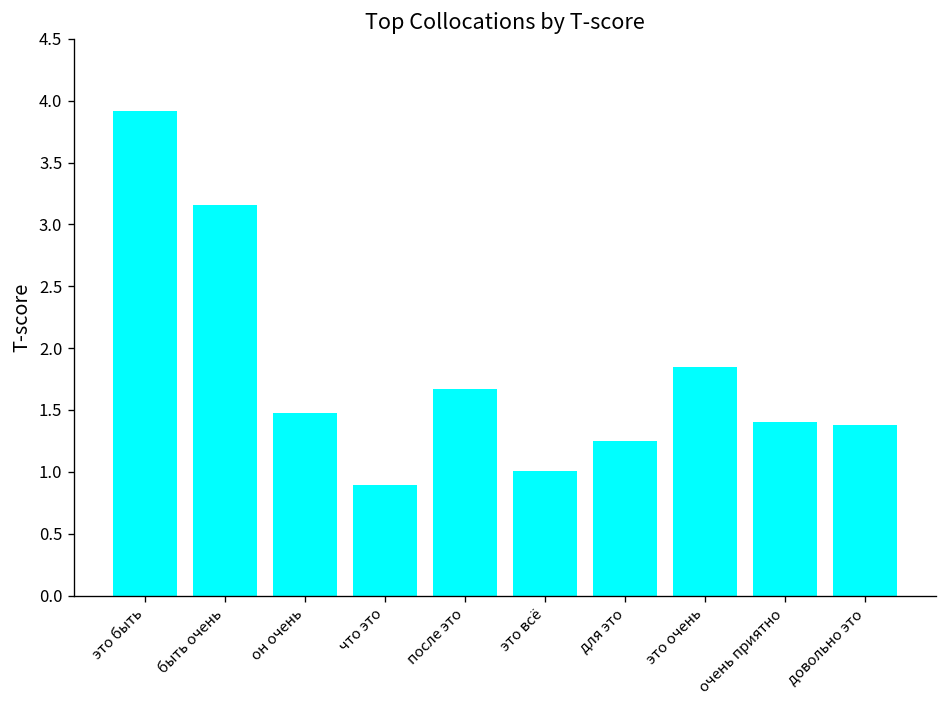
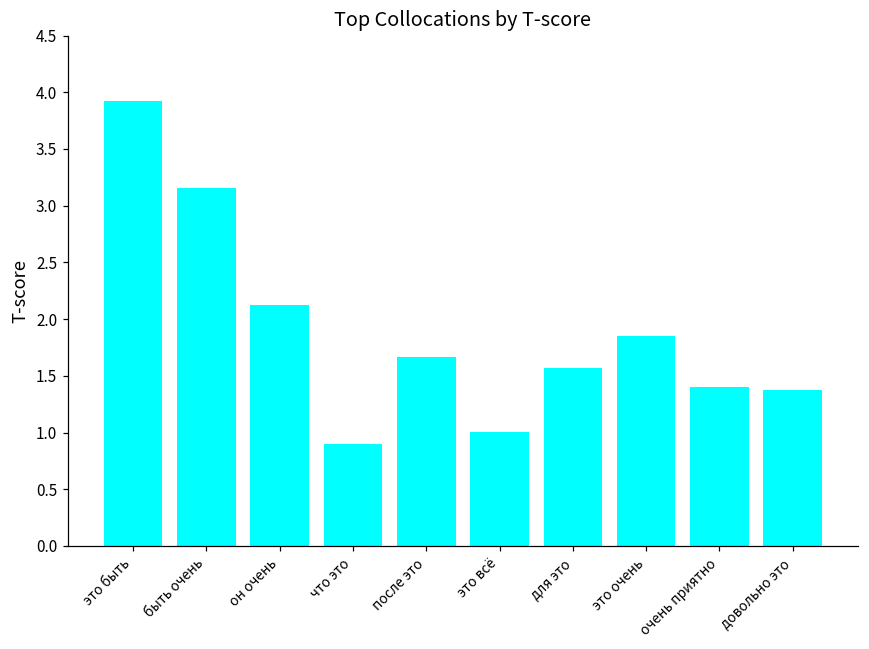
он очень: 1.48 -> 2.12
для это: 1.25 -> 1.57
